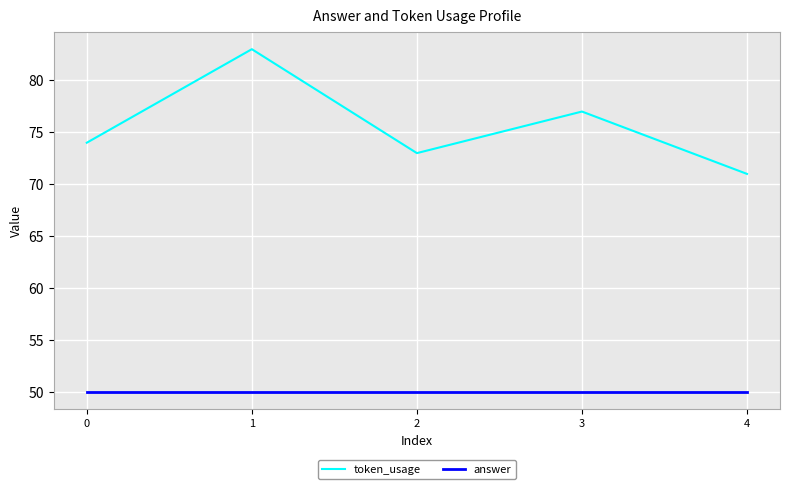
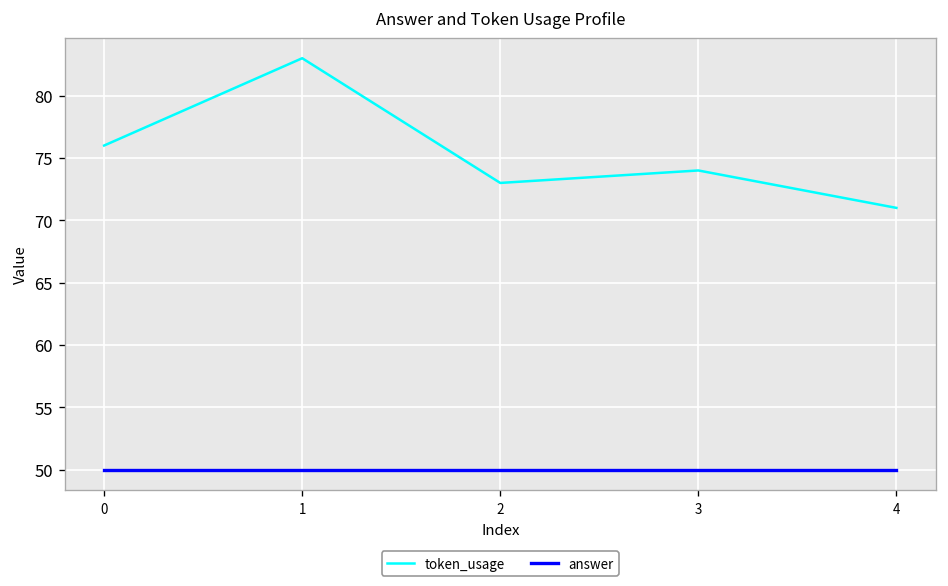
token_usage, 0: 74 -> 76
token_usage, 3: 77 -> 74
